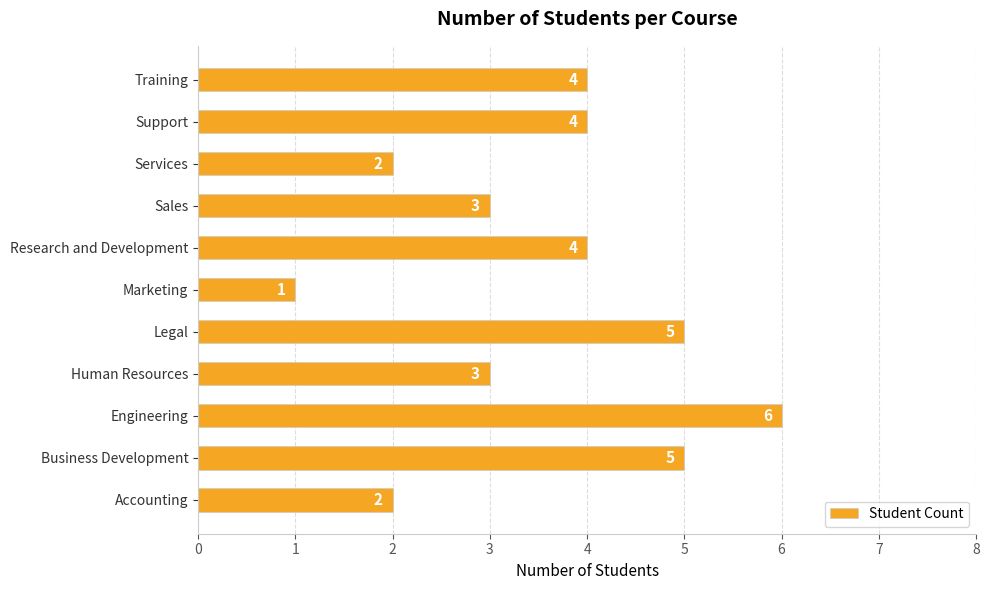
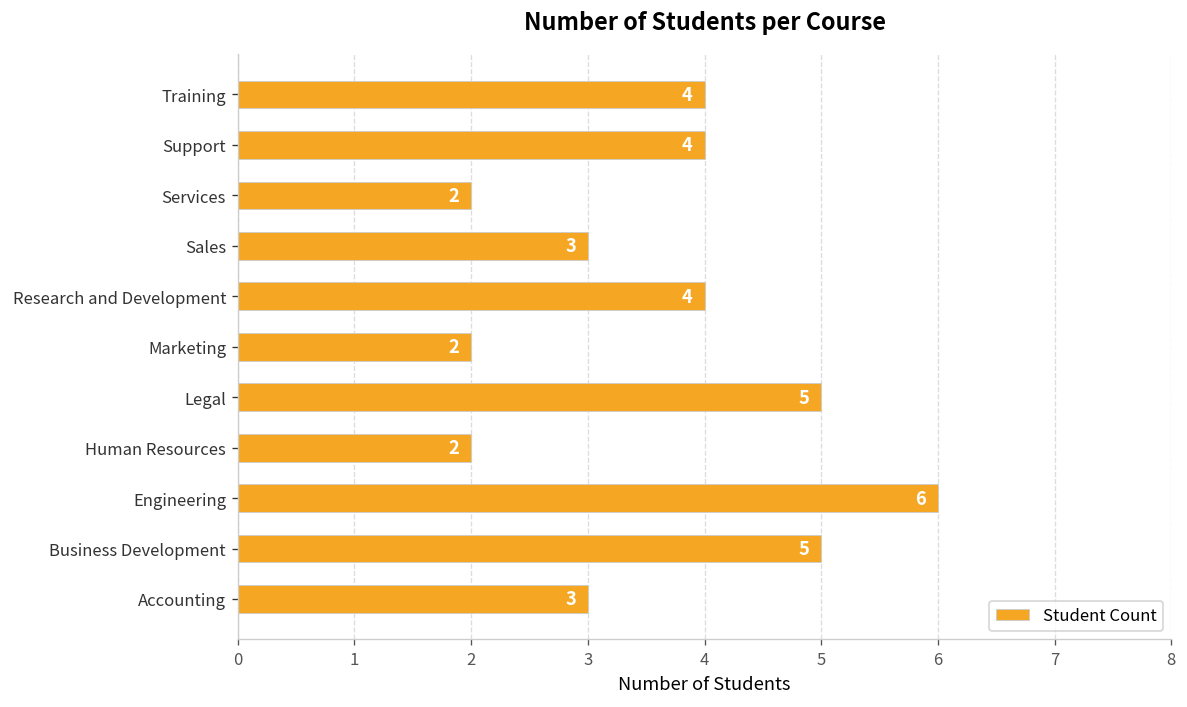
Marketing: 1 -> 2
Human Resources: 3 -> 2
Accounting: 2 -> 3
